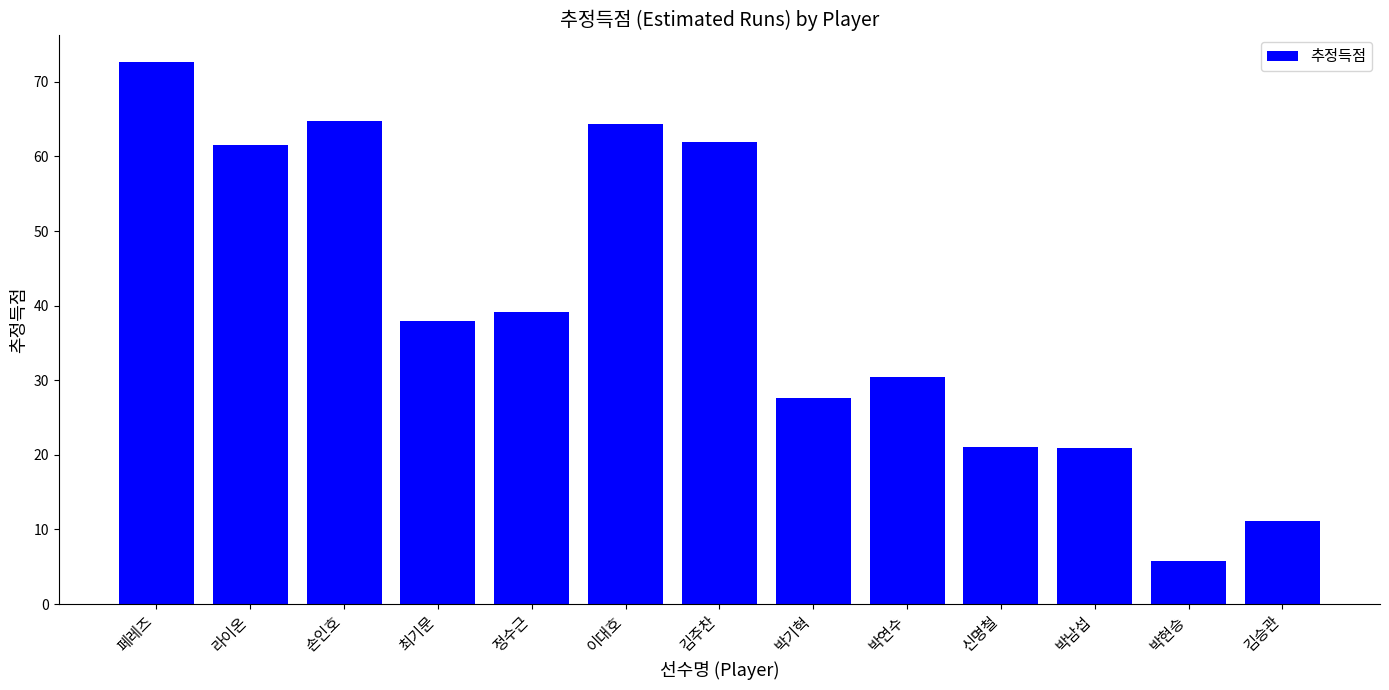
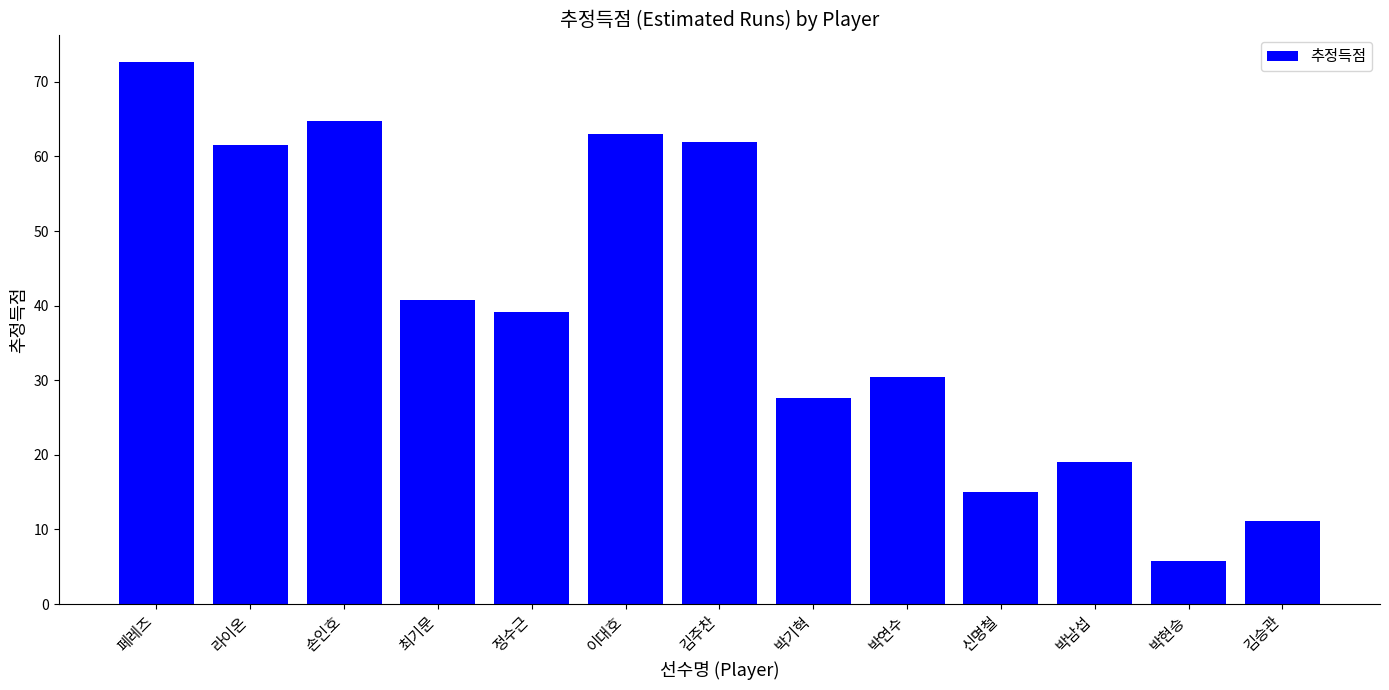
최기문: 38 -> 41
이대호: 64 -> 63
신명철: 21 -> 15
박남섭: 21 -> 19
